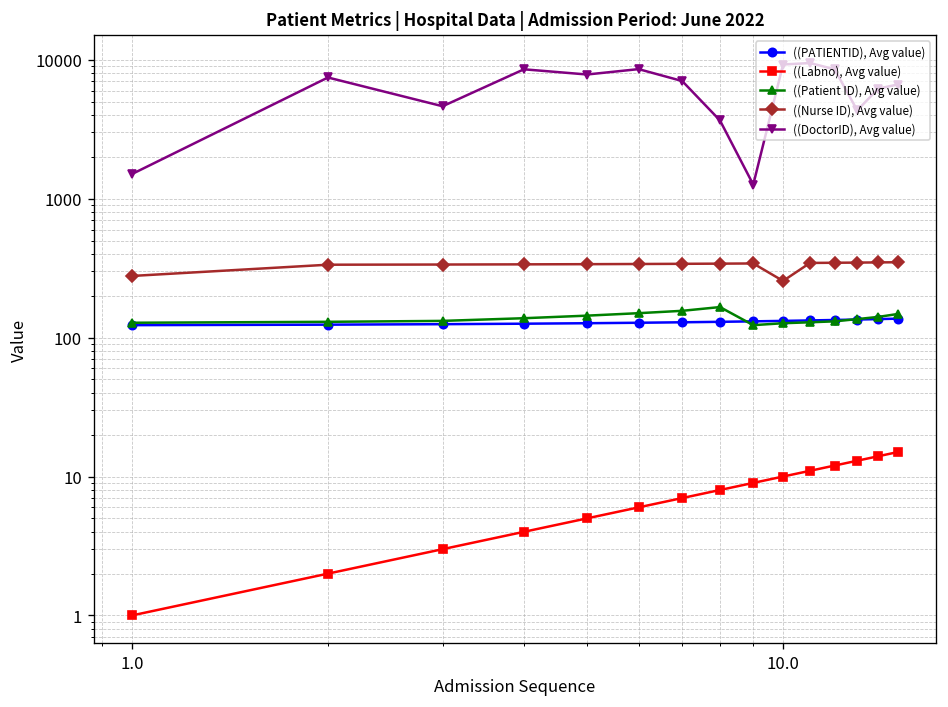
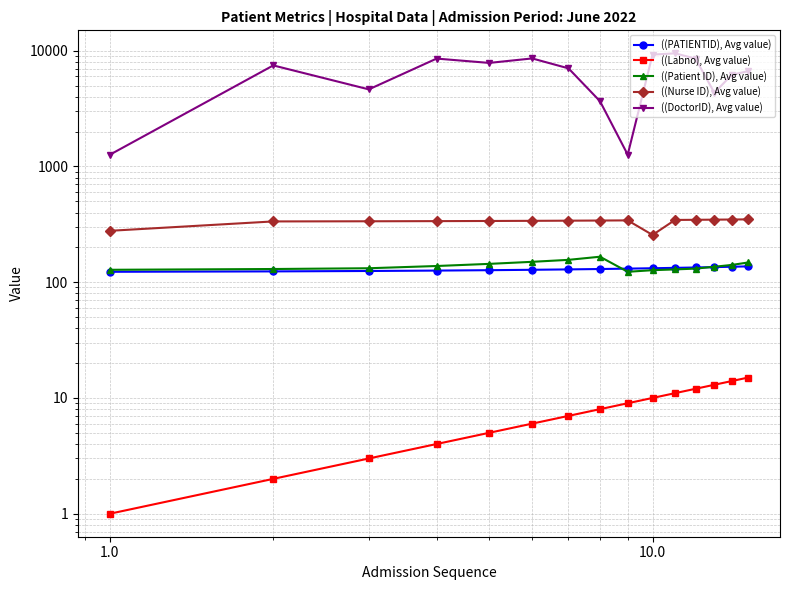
((DoctorID), Avg value), 1.0: 1500 -> 1300
